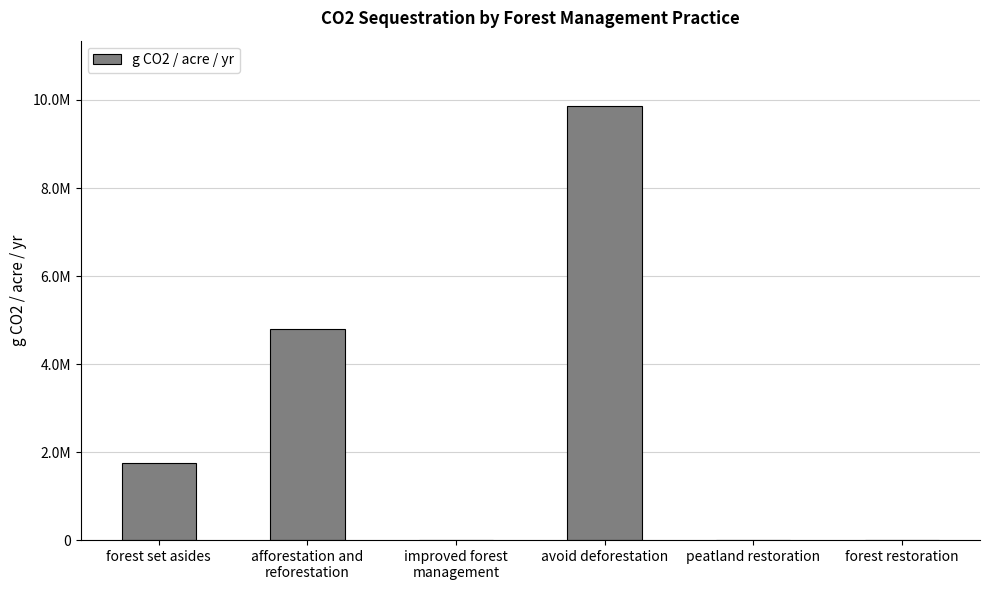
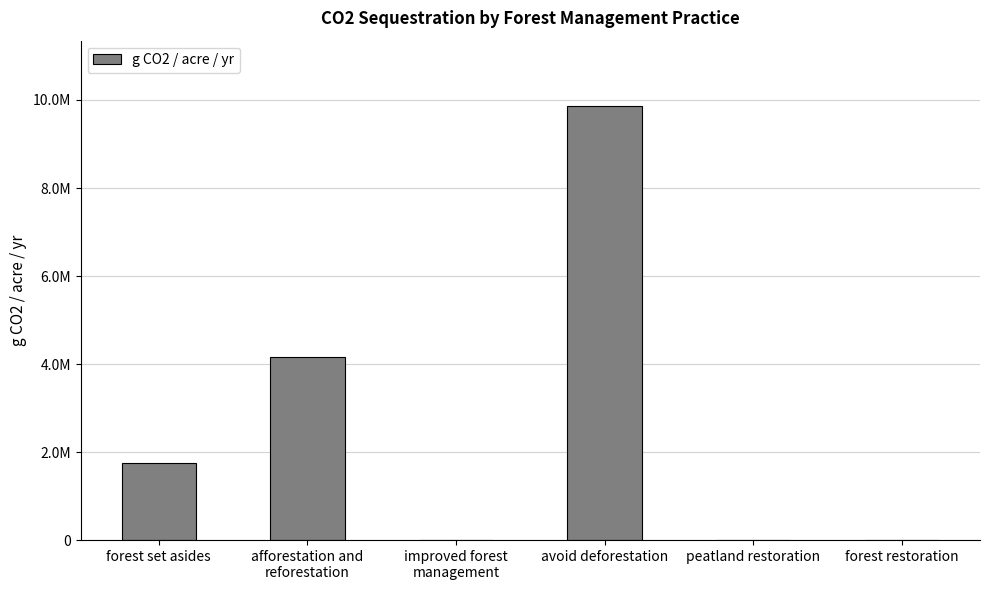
afforestation and reforestation: 4800000 -> 4200000
